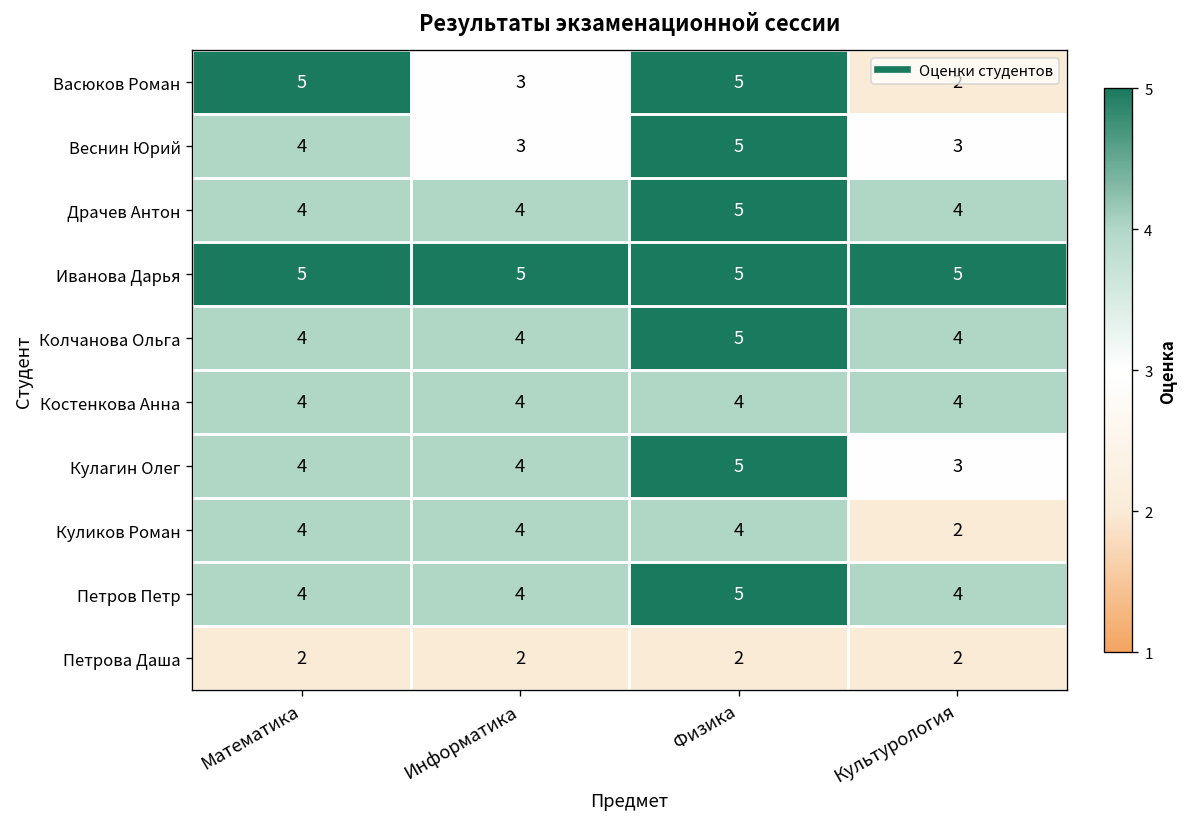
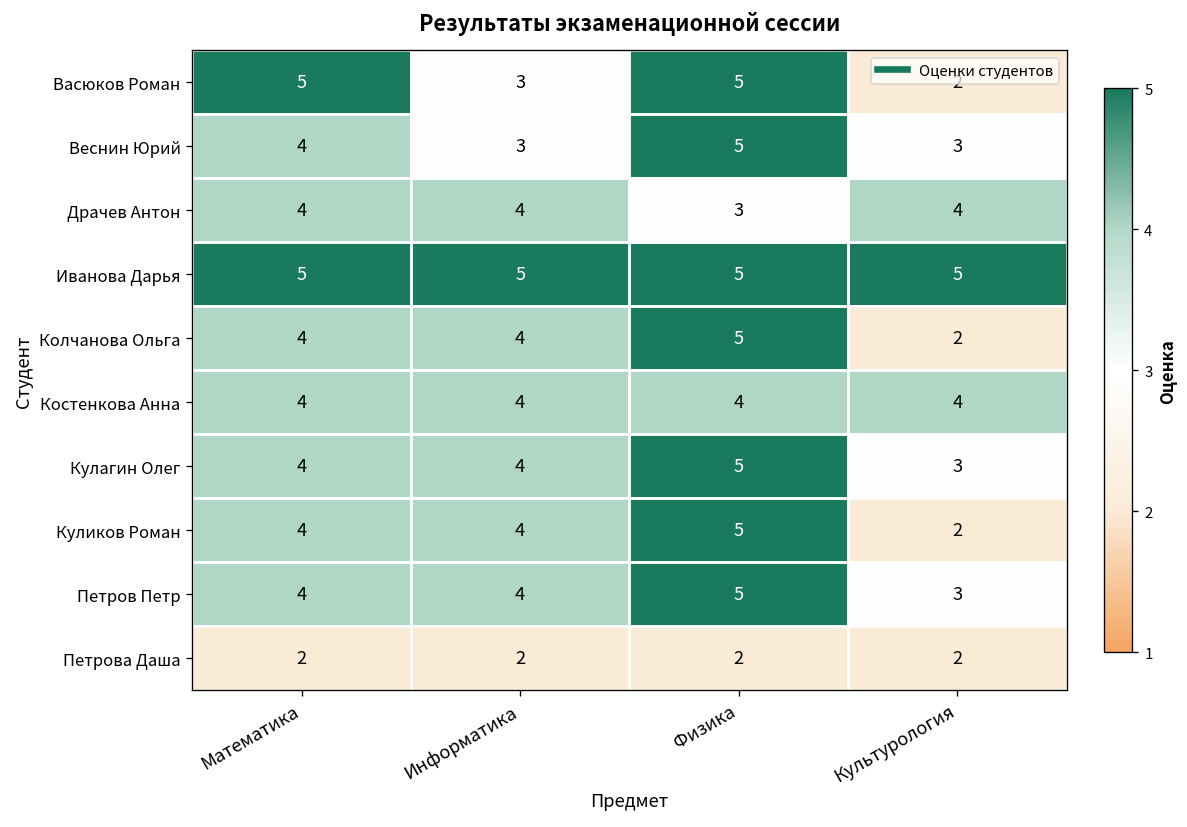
Драчев Антон, Физика: 5 -> 3
Колчанова Ольга, Культурология: 4 -> 2
Куликов Роман, Физика: 4 -> 5
Петров Петр, Культурология: 4 -> 3
